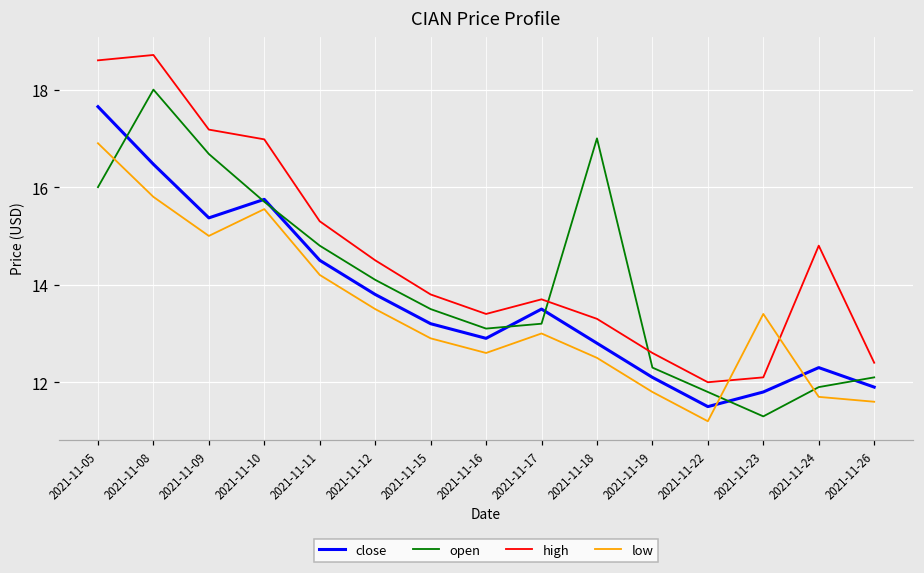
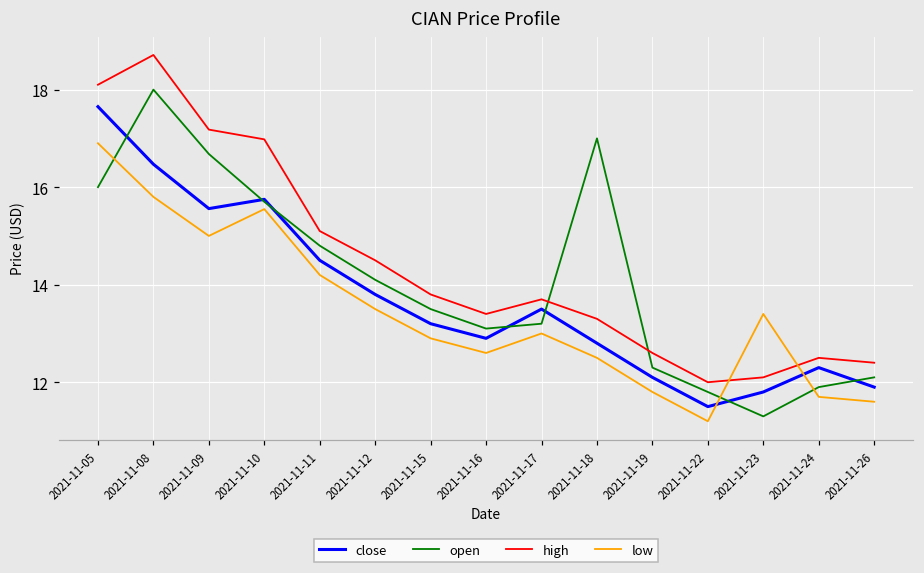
high, 2021-11-05: 18.6 -> 18.1
close, 2021-11-09: 15.4 -> 15.6
high, 2021-11-11: 15.3 -> 15.1
high, 2021-11-24: 14.8 -> 12.5
